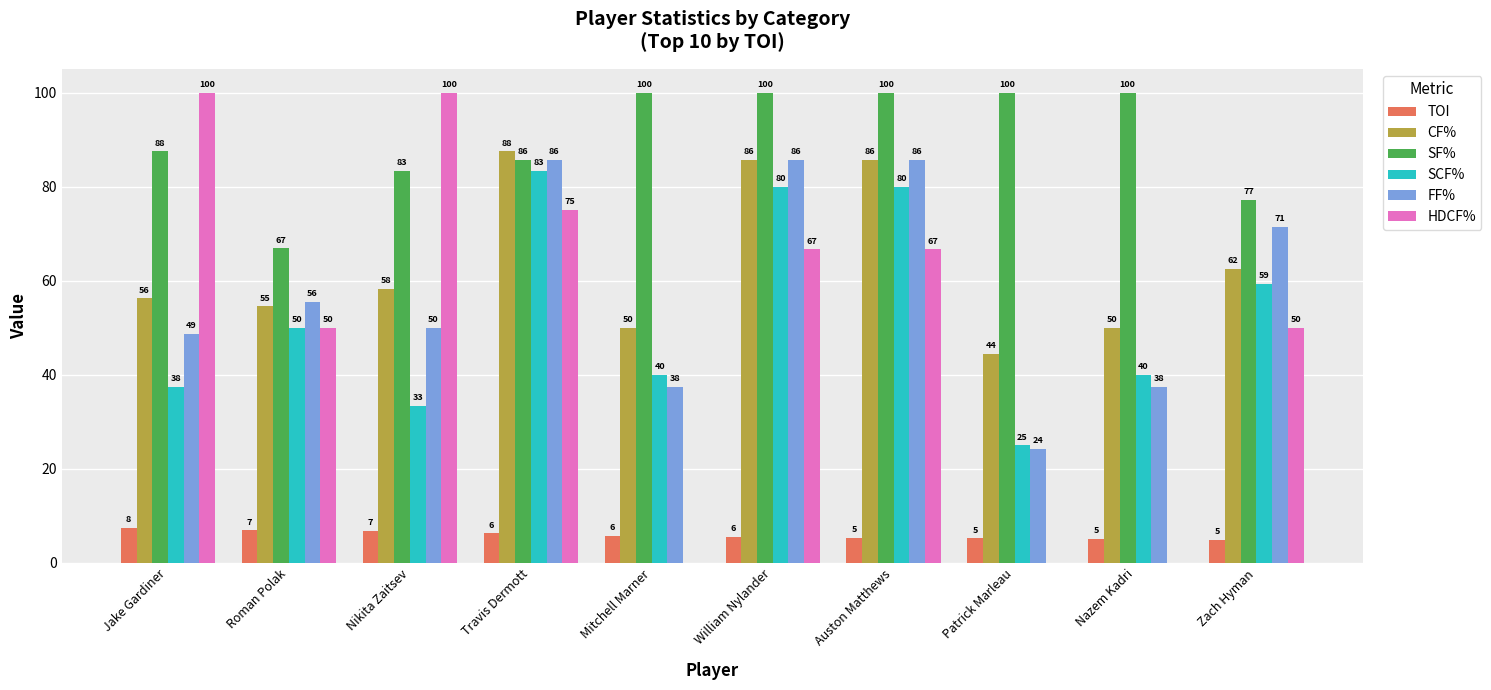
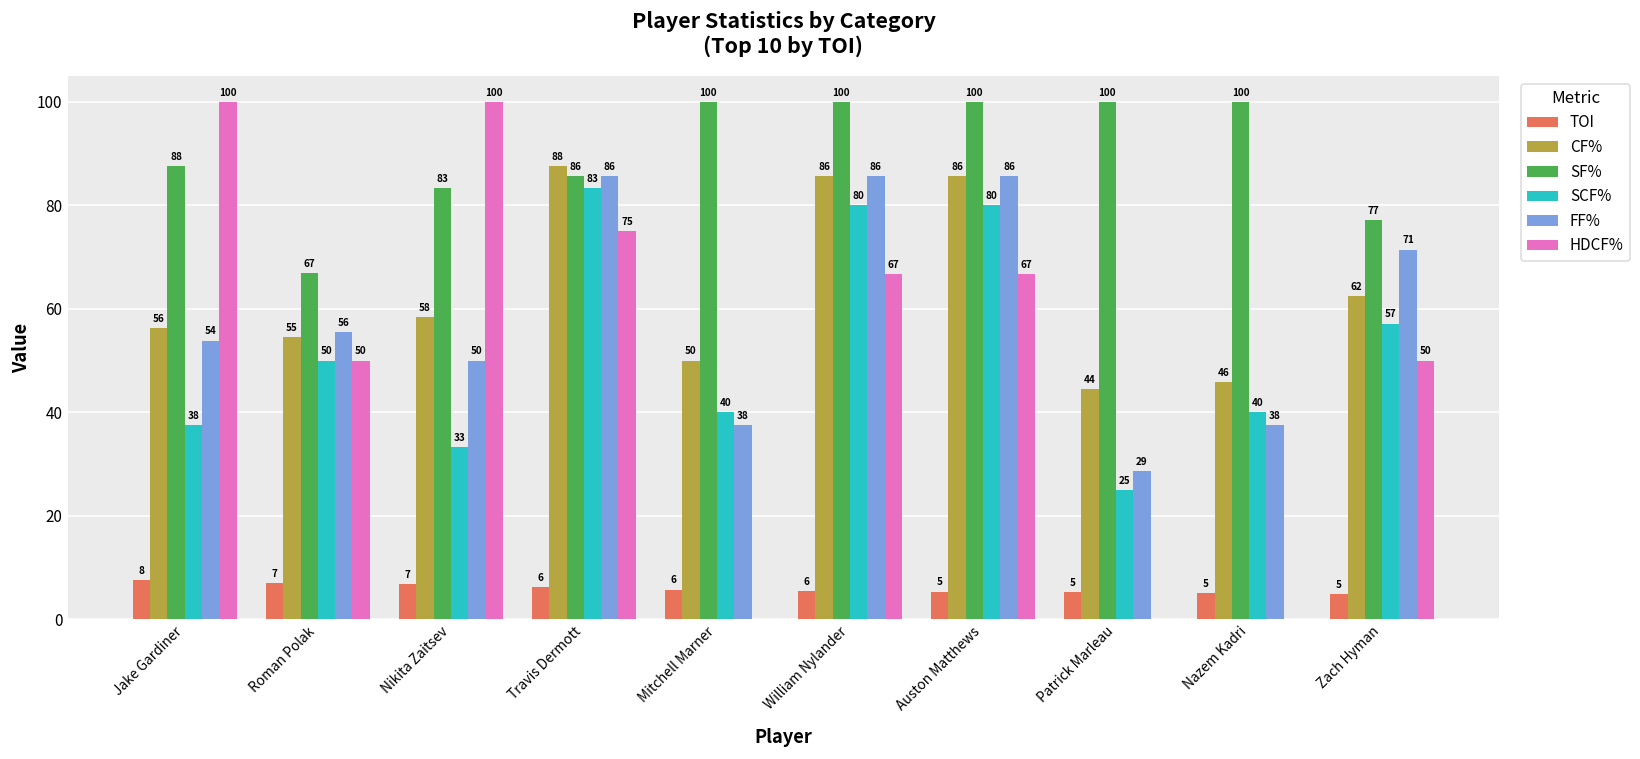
FF%, Jake Gardiner: 49 -> 54
FF%, Patrick Marleau: 24 -> 29
CF%, Nazem Kadri: 50 -> 46
SCF%, Zach Hyman: 59 -> 57
